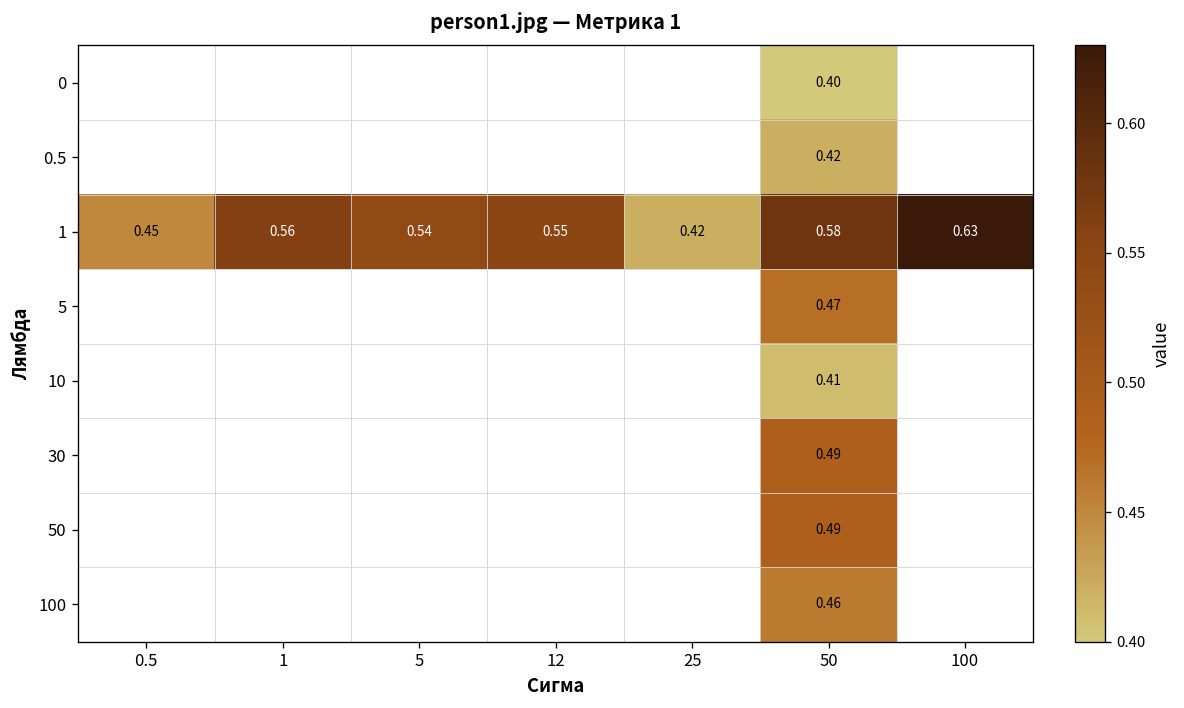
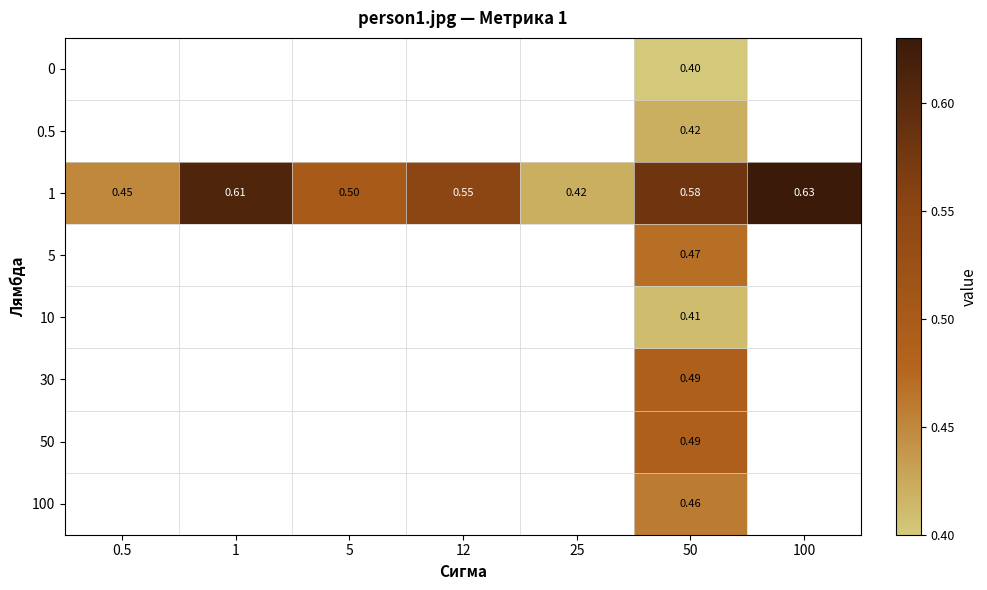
1, 1: 0.56 -> 0.61
1, 5: 0.54 -> 0.50
